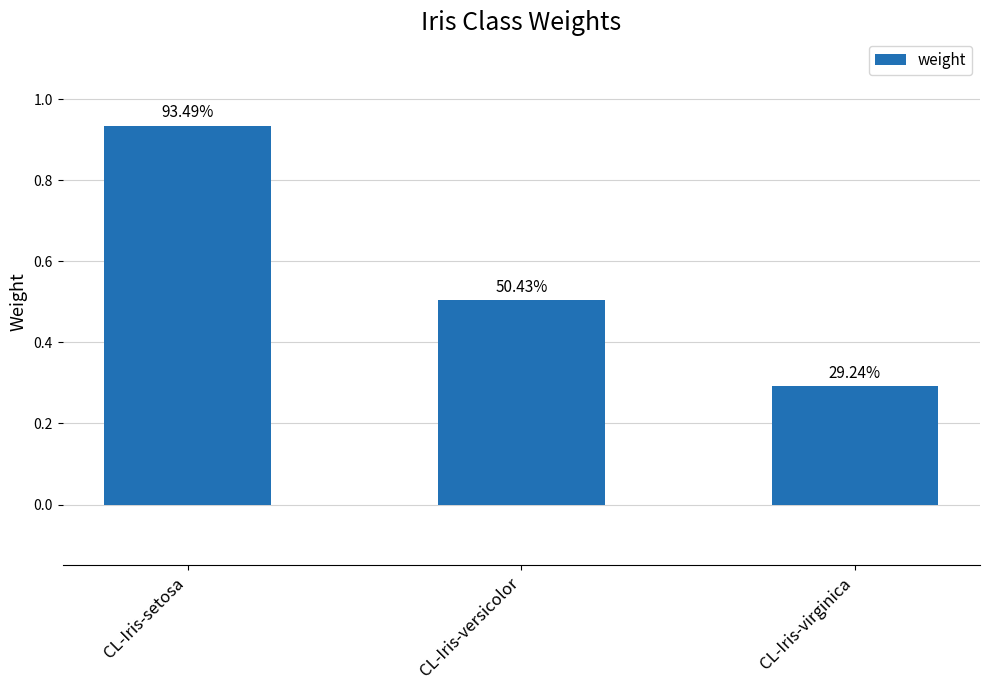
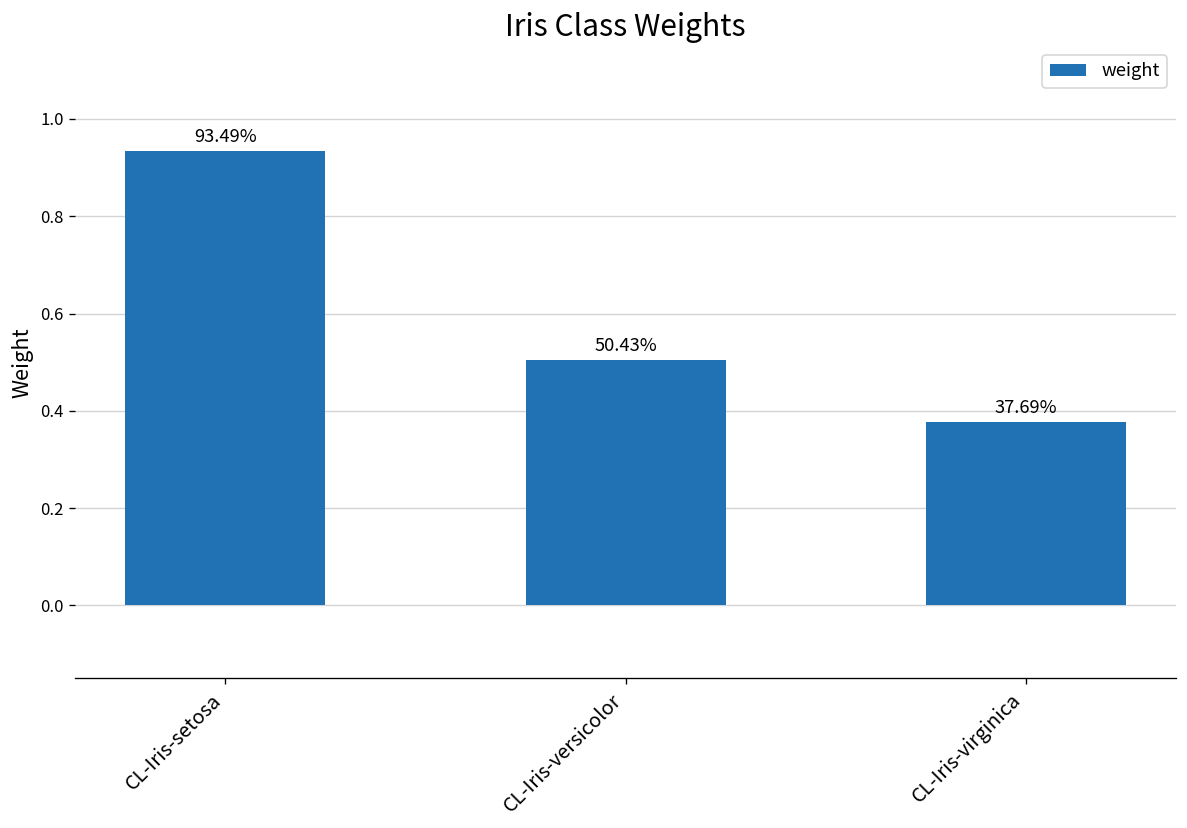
CL-Iris-virginica: 29.24% -> 37.69%
